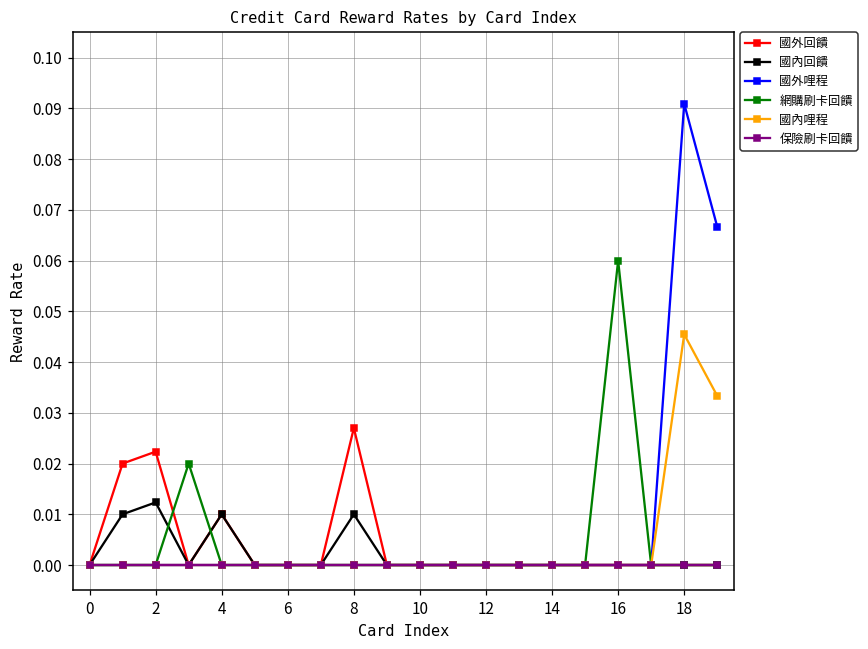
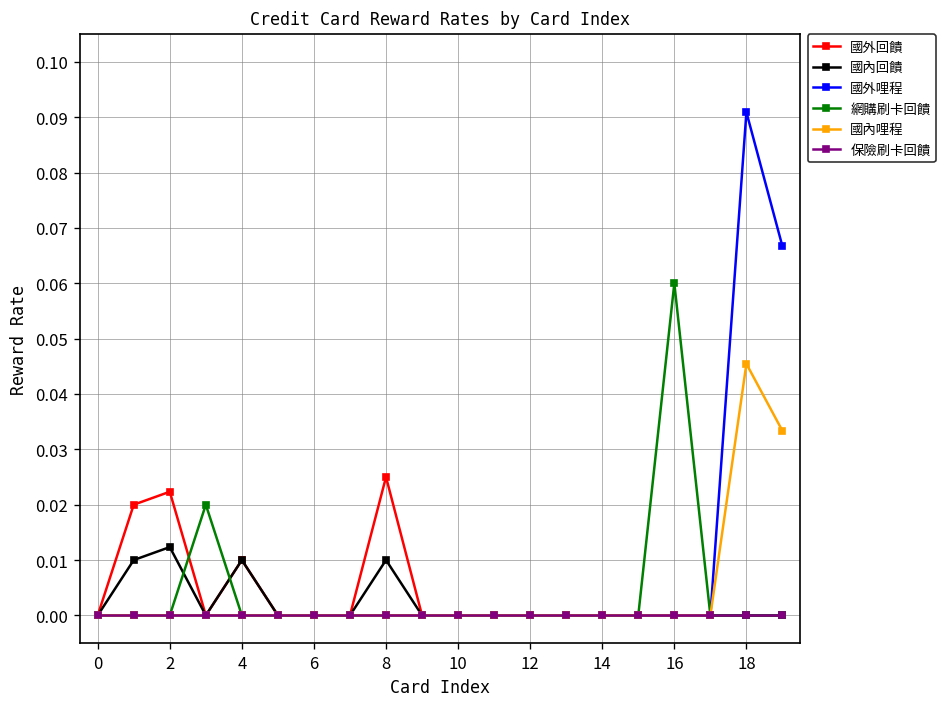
國外回饋, 8: 0.027 -> 0.025
